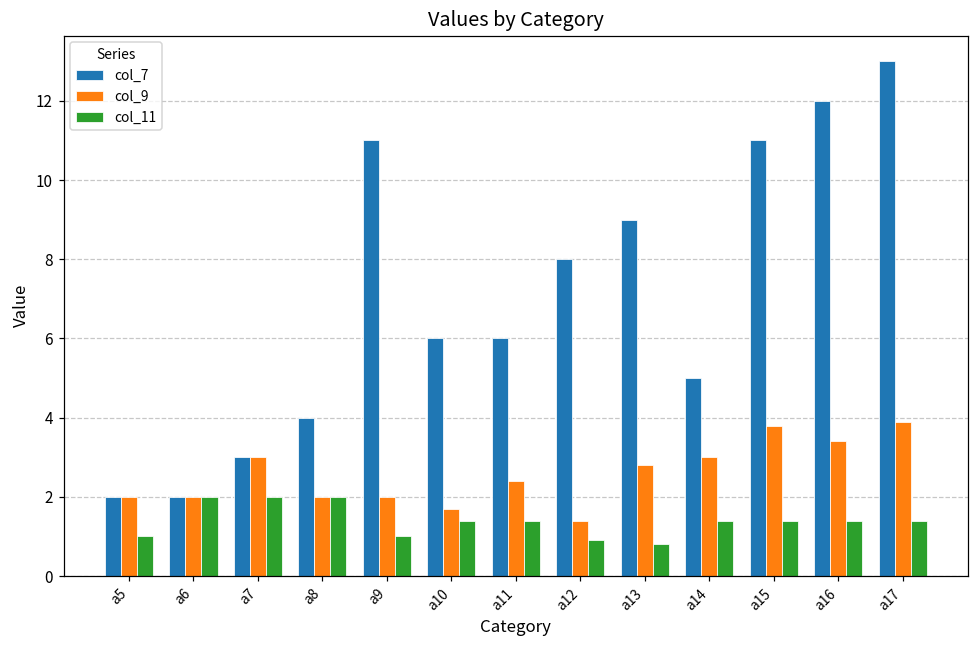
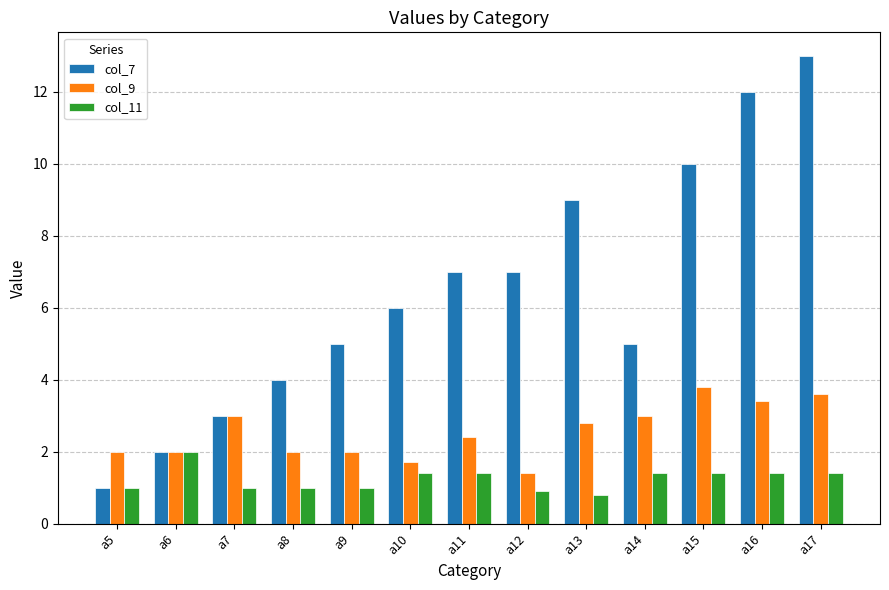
col_7, a5: 2 -> 1
col_11, a7: 2 -> 1
col_11, a8: 2 -> 1
col_7, a9: 11 -> 5
col_7, a11: 6 -> 7
col_7, a12: 8 -> 7
col_7, a15: 11 -> 10
col_9, a17: 3.9 -> 3.6
